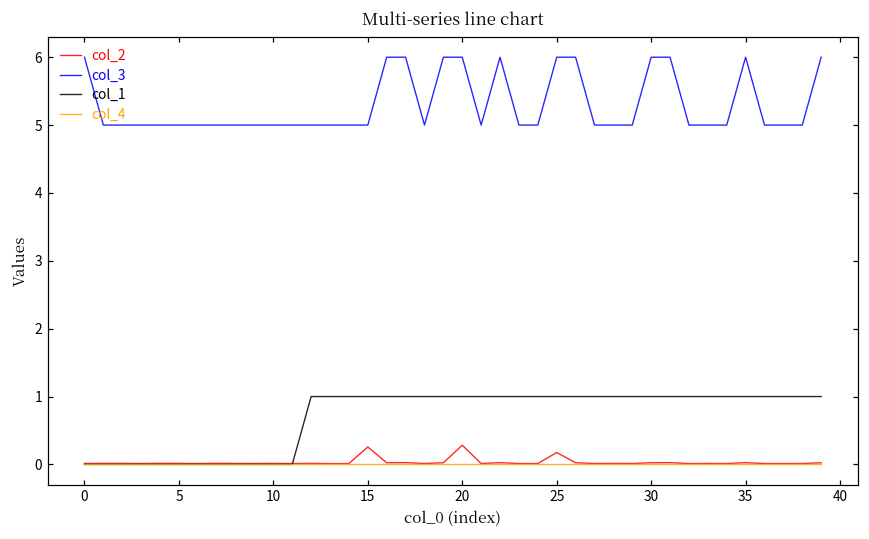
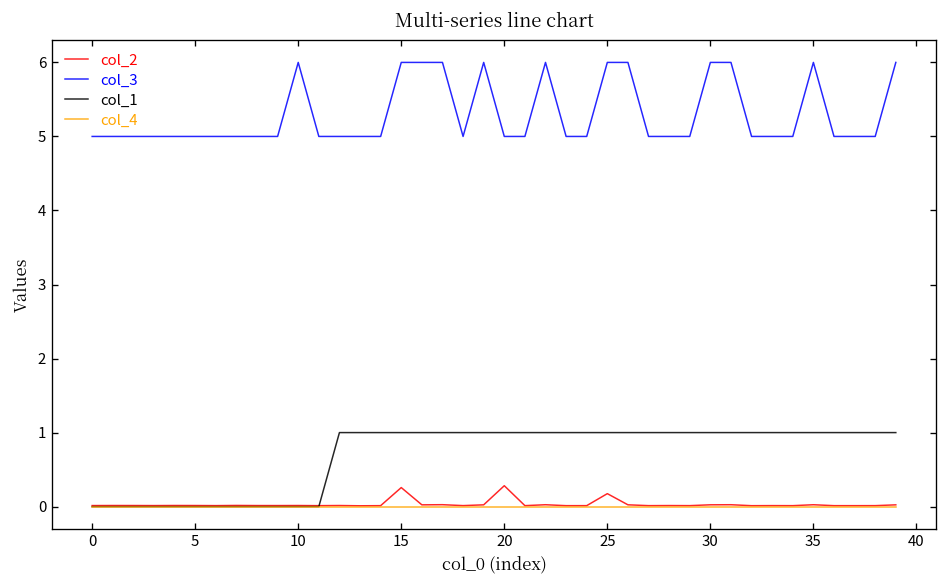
col_3, 0: 6 -> 5
col_3, 10: 5 -> 6
col_3, 15: 5 -> 6
col_3, 20: 6 -> 5
